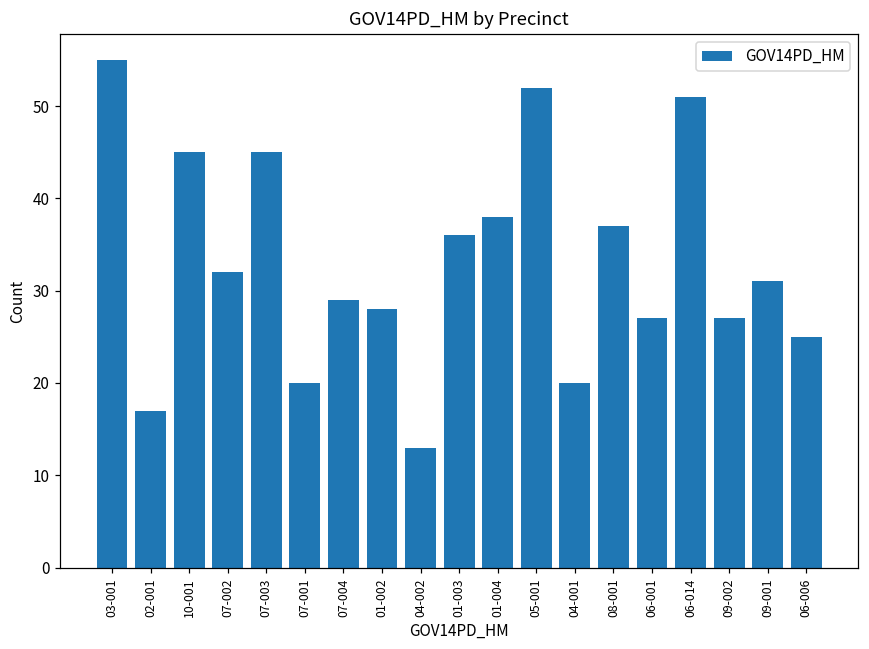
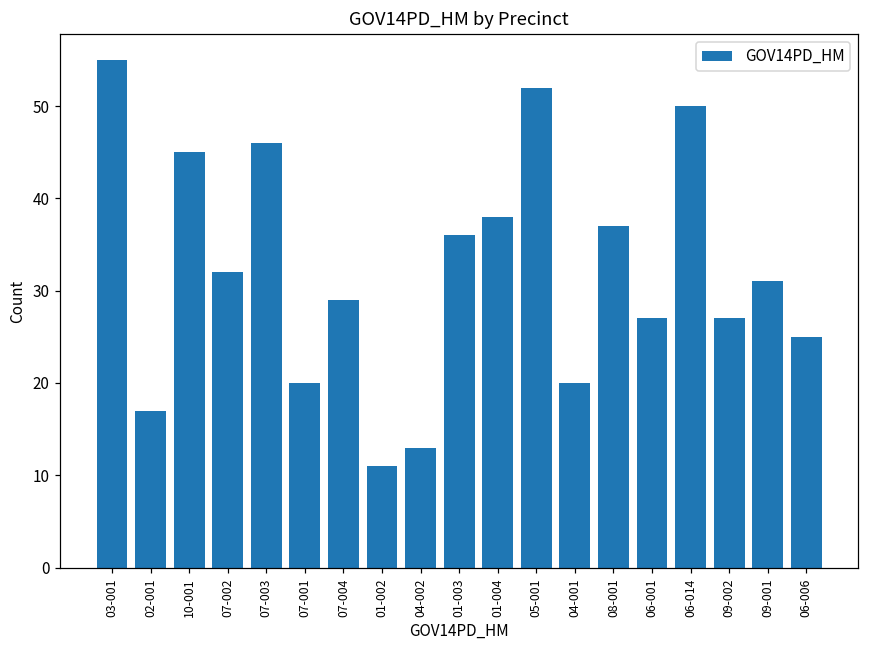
07-003: 45 -> 46
01-002: 28 -> 11
06-014: 51 -> 50
